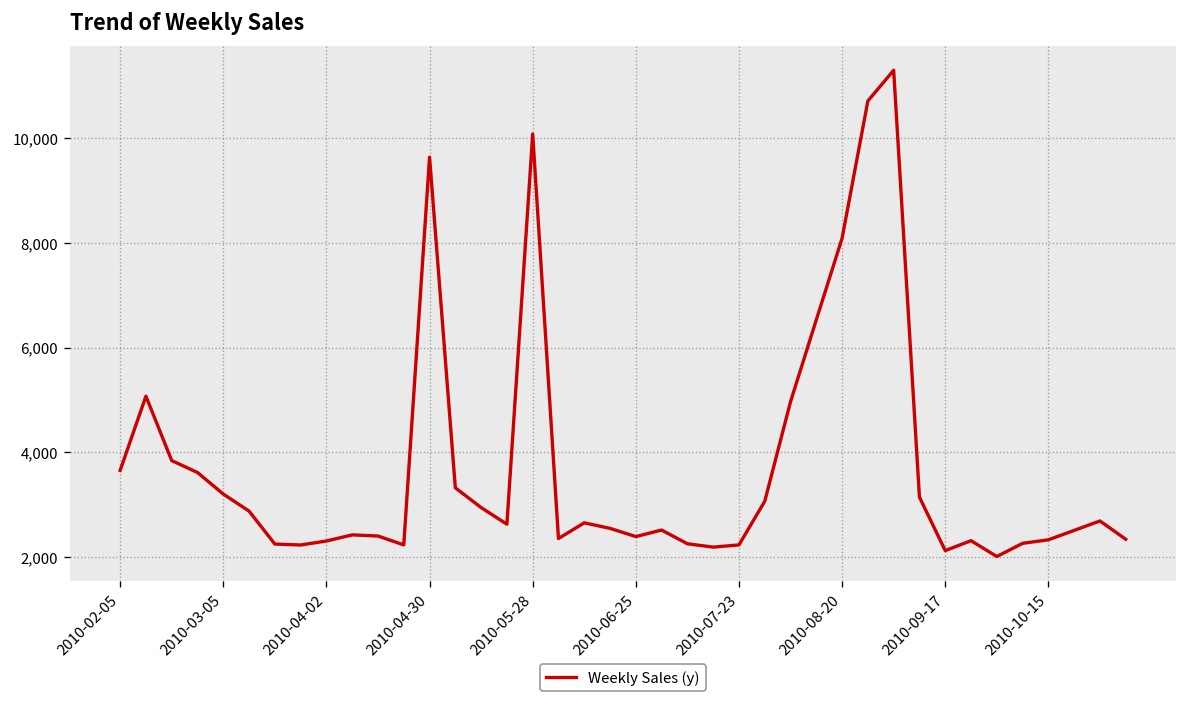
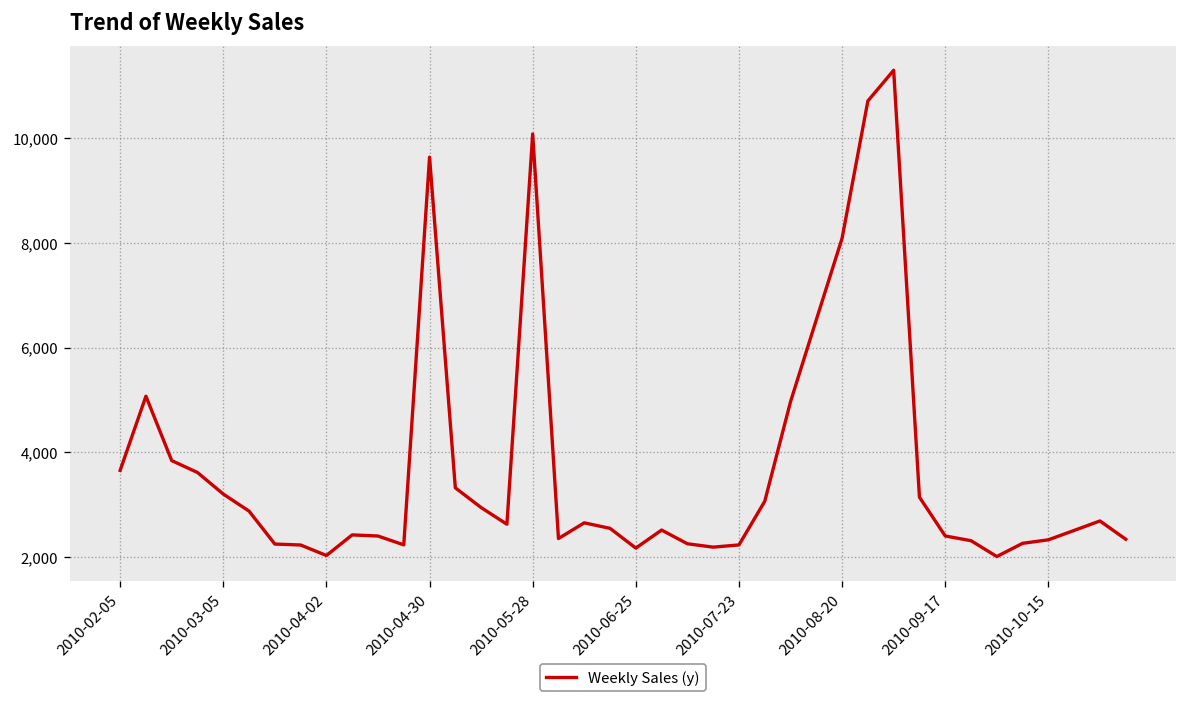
2010-04-02: 2,300 -> 2,000
2010-06-25: 2,400 -> 2,200
2010-09-17: 2,100 -> 2,400
